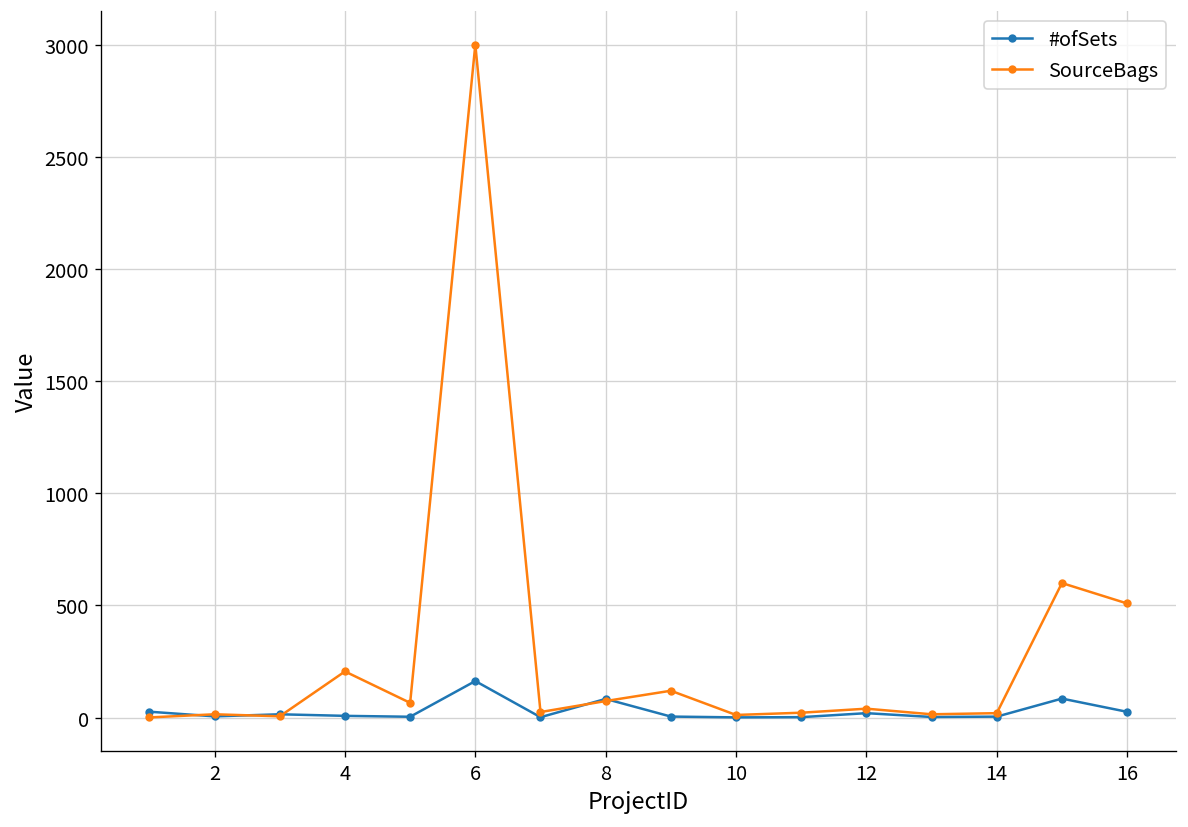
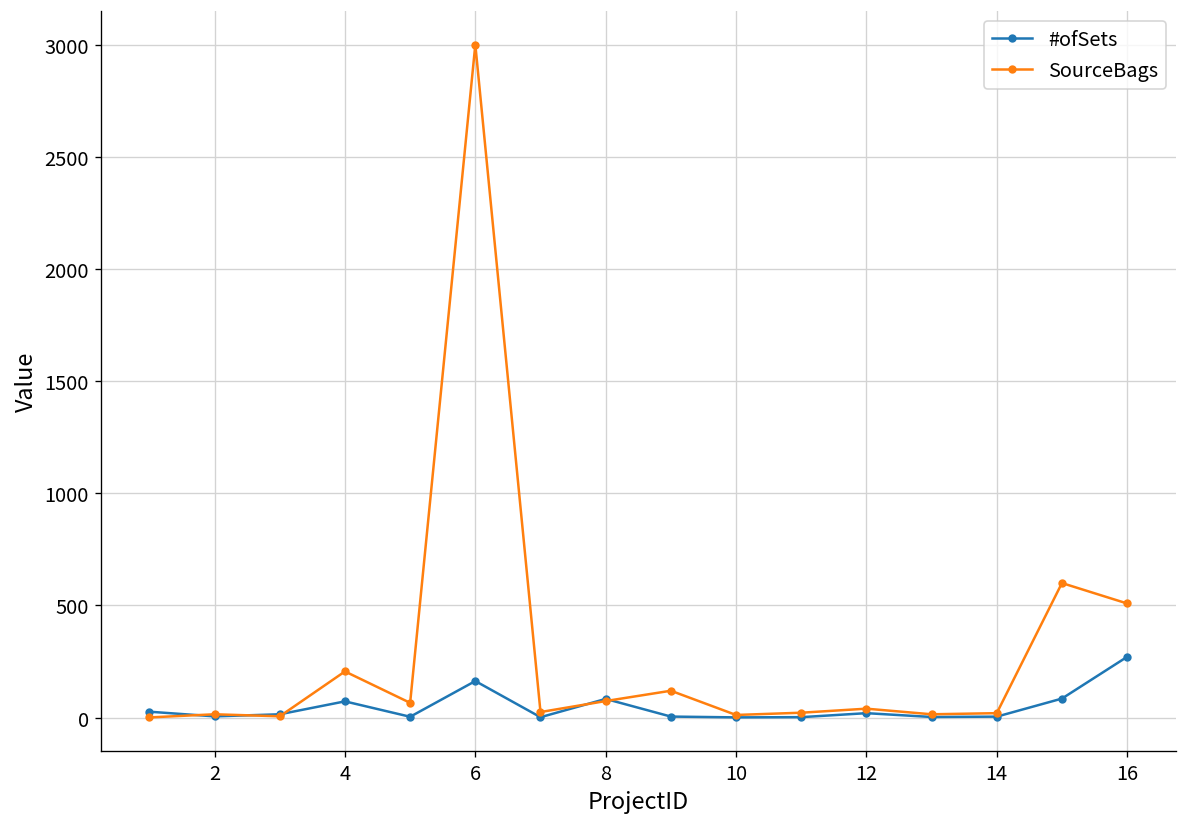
#ofSets, 4: 10 -> 70
#ofSets, 16: 30 -> 270
